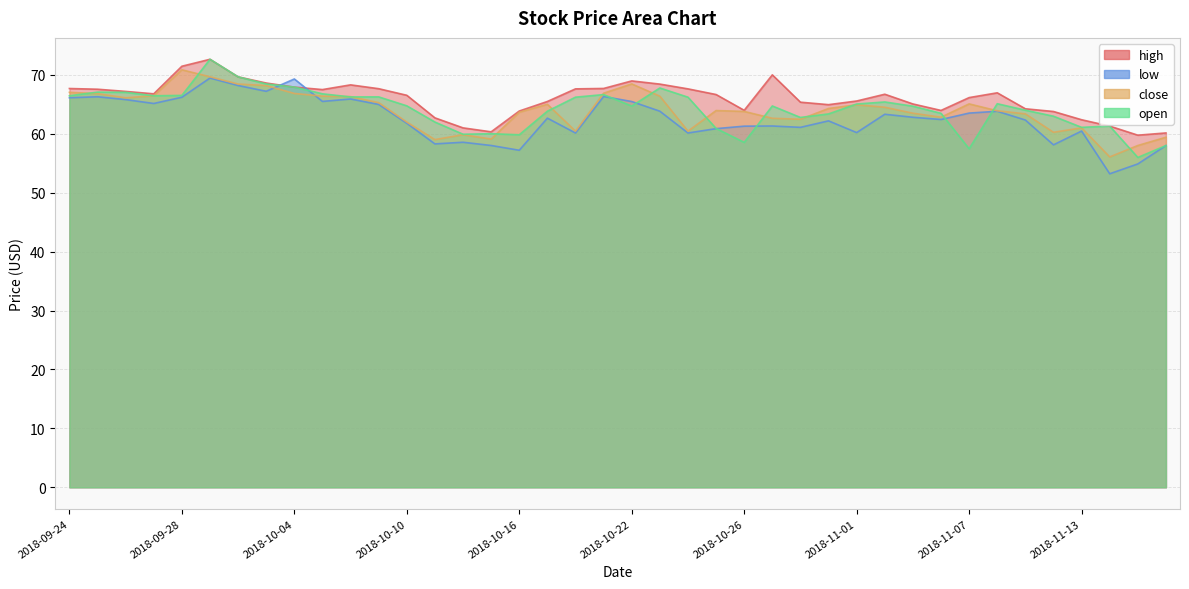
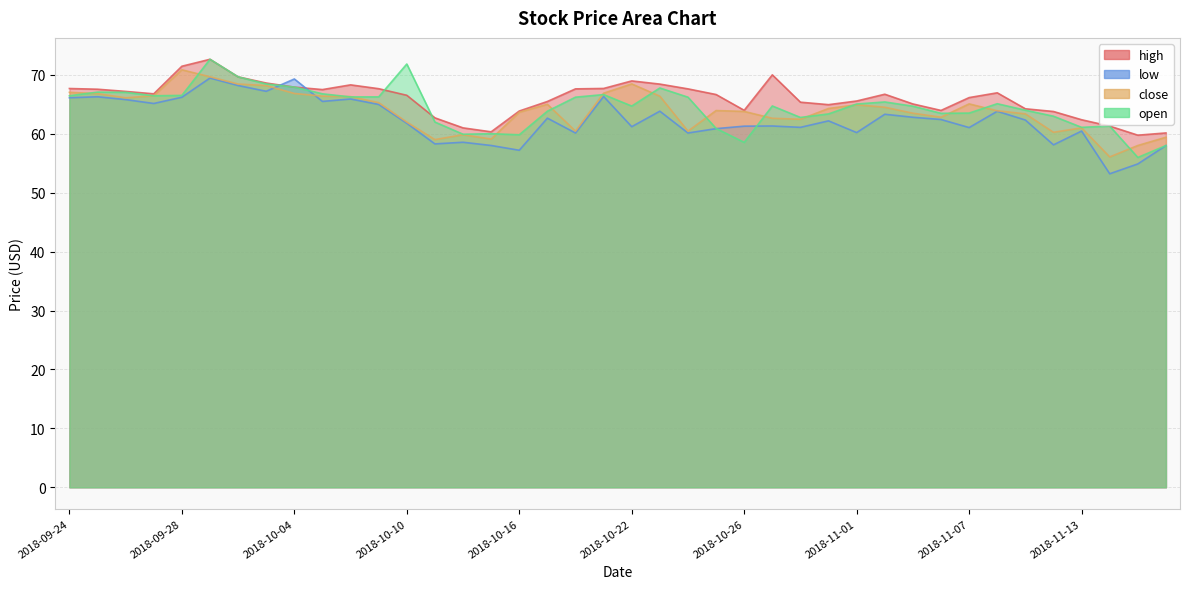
open, 2018-10-10: 65 -> 72
low, 2018-10-22: 65 -> 61
low, 2018-11-07: 64 -> 61
open, 2018-11-07: 57 -> 64
